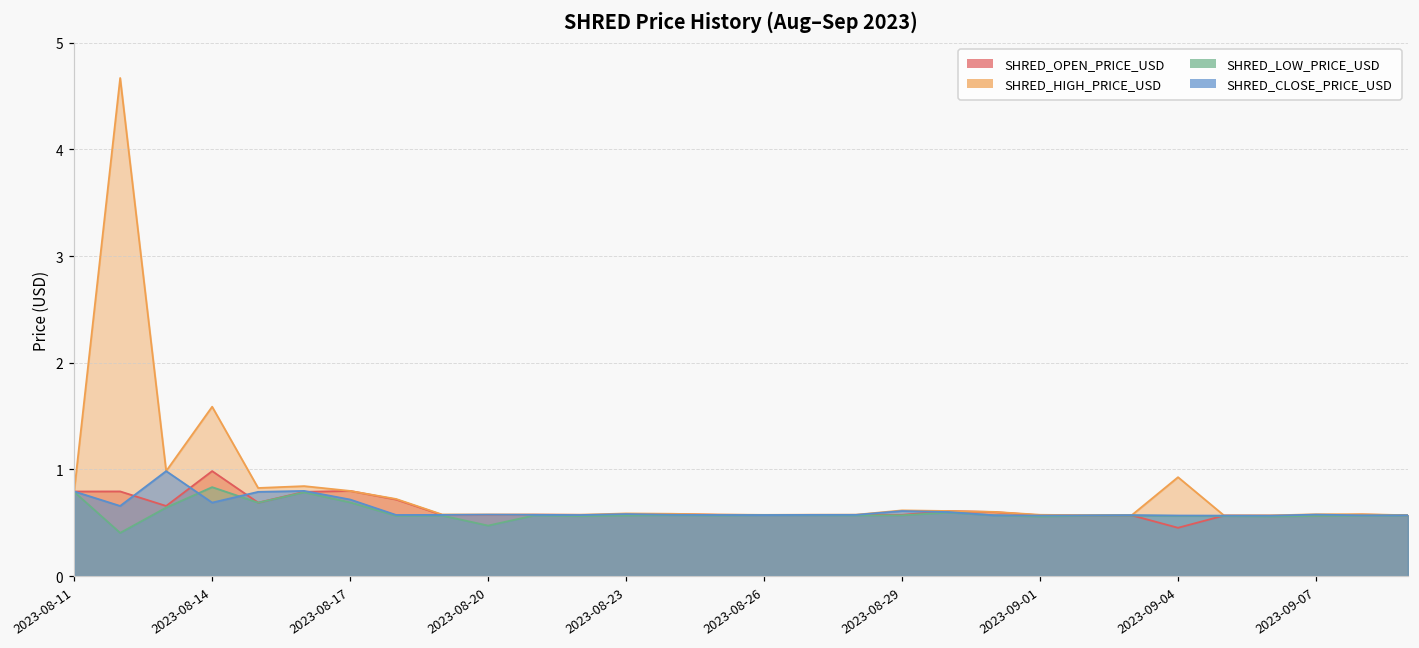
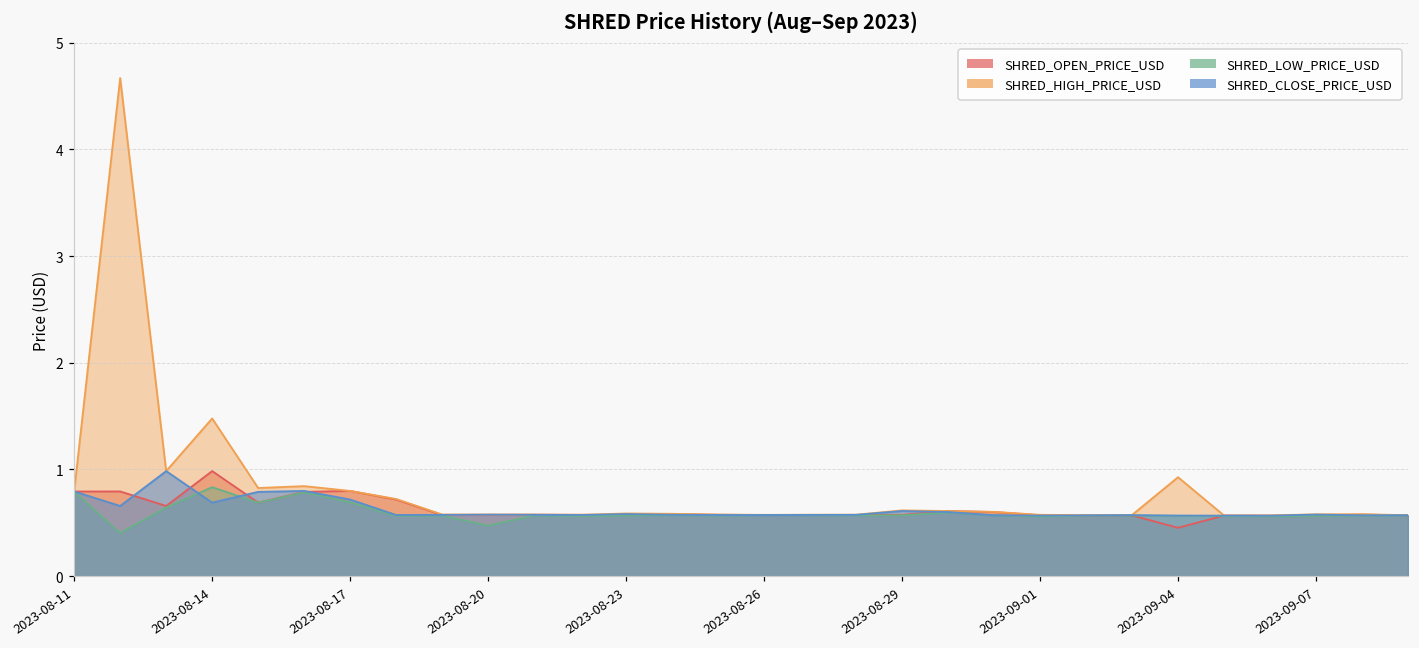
SHRED_HIGH_PRICE_USD, 2023-08-14: 1.6 -> 1.5
